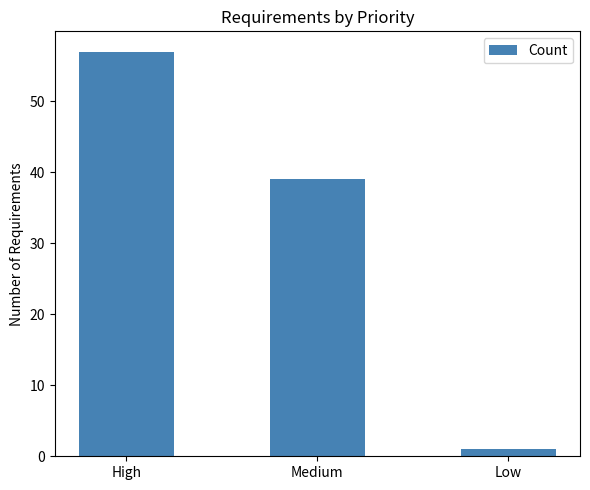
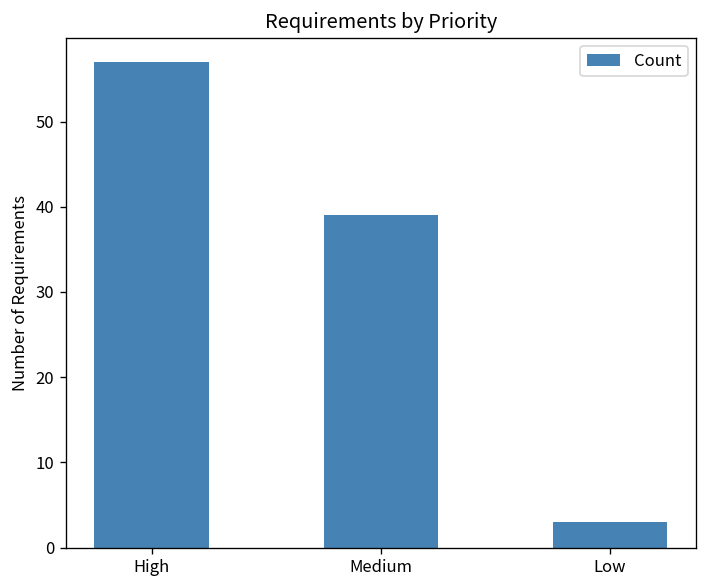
Low: 1 -> 3
